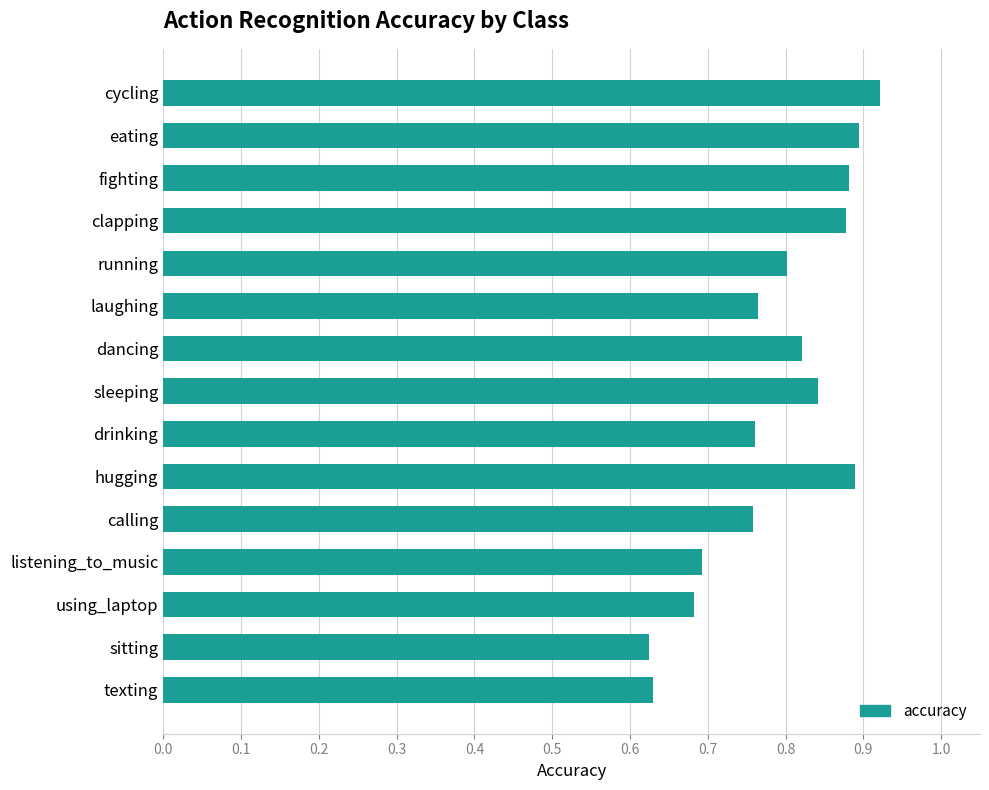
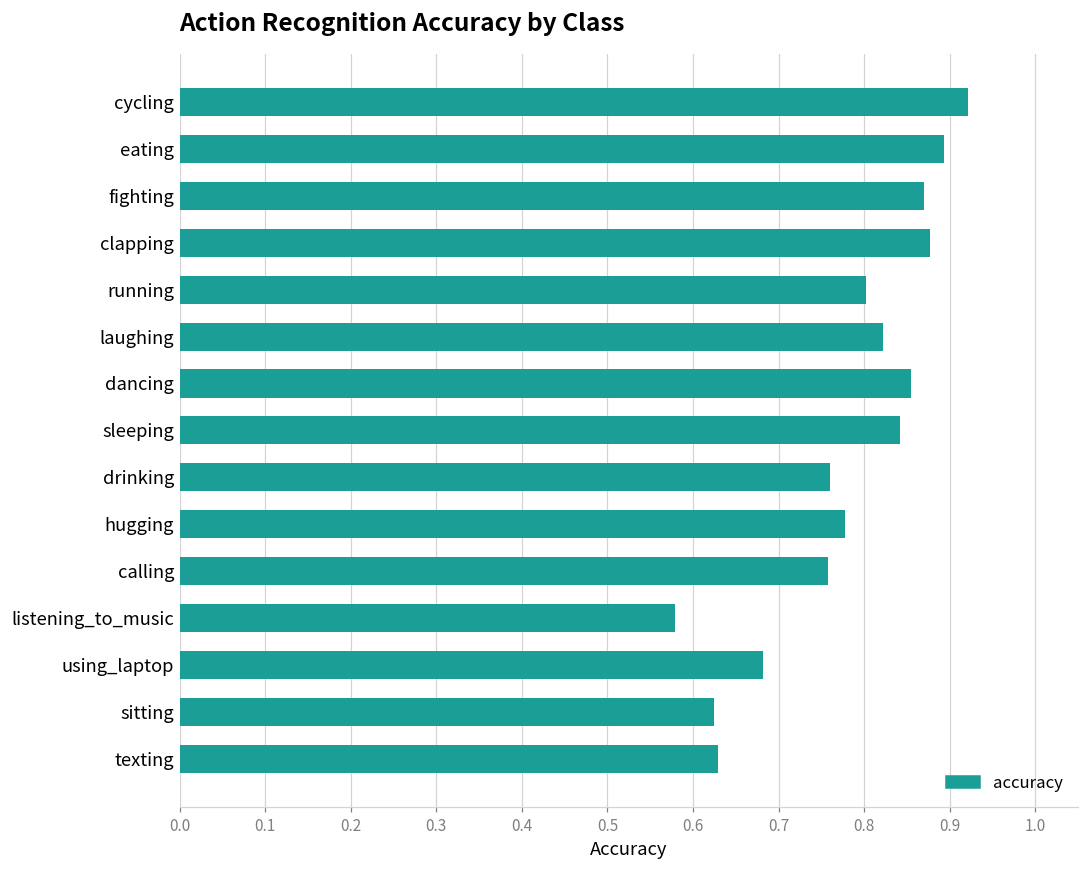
fighting: 0.88 -> 0.87
laughing: 0.76 -> 0.82
dancing: 0.82 -> 0.86
hugging: 0.89 -> 0.78
listening_to_music: 0.69 -> 0.58
